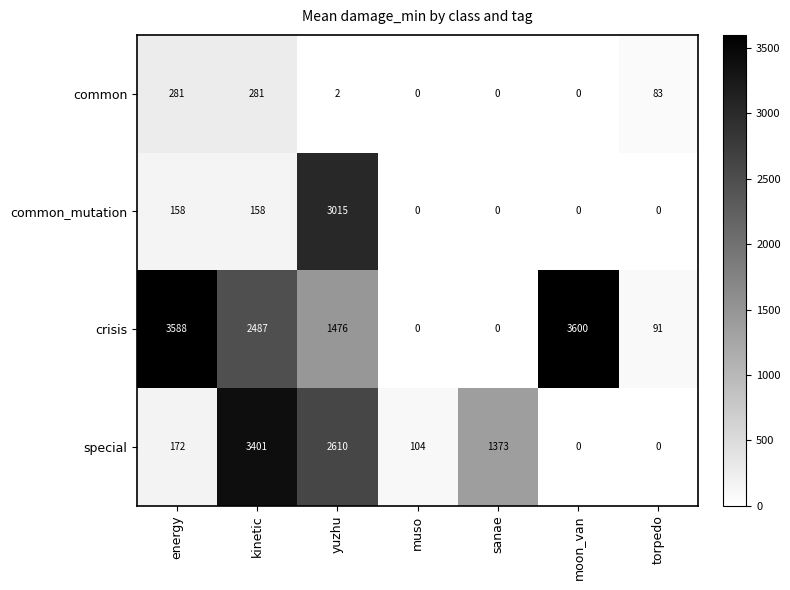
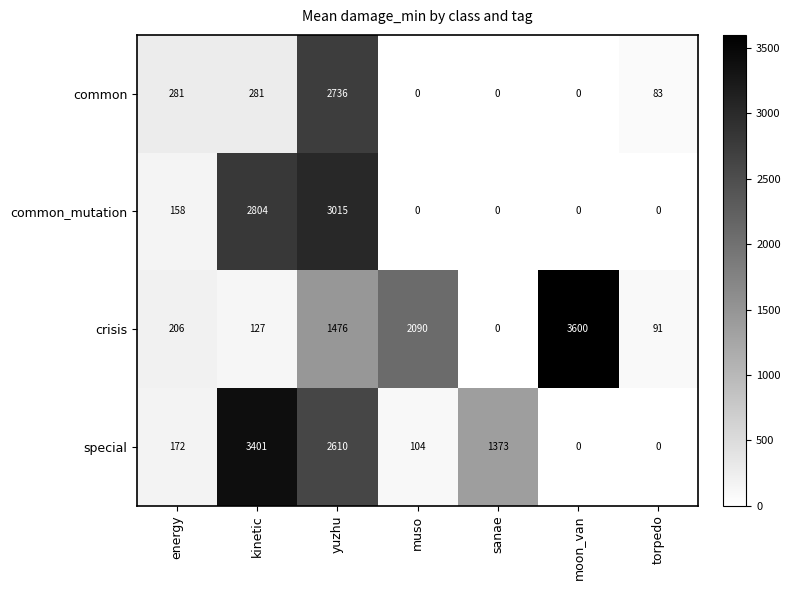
common, yuzhu: 2 -> 2736
common_mutation, kinetic: 158 -> 2804
crisis, energy: 3588 -> 206
crisis, kinetic: 2487 -> 127
crisis, muso: 0 -> 2090
